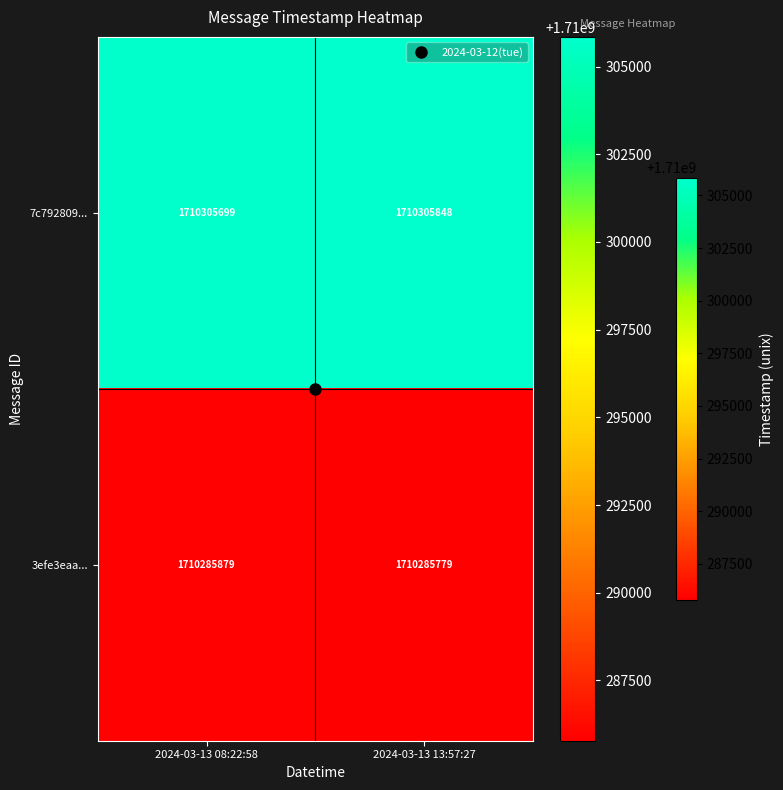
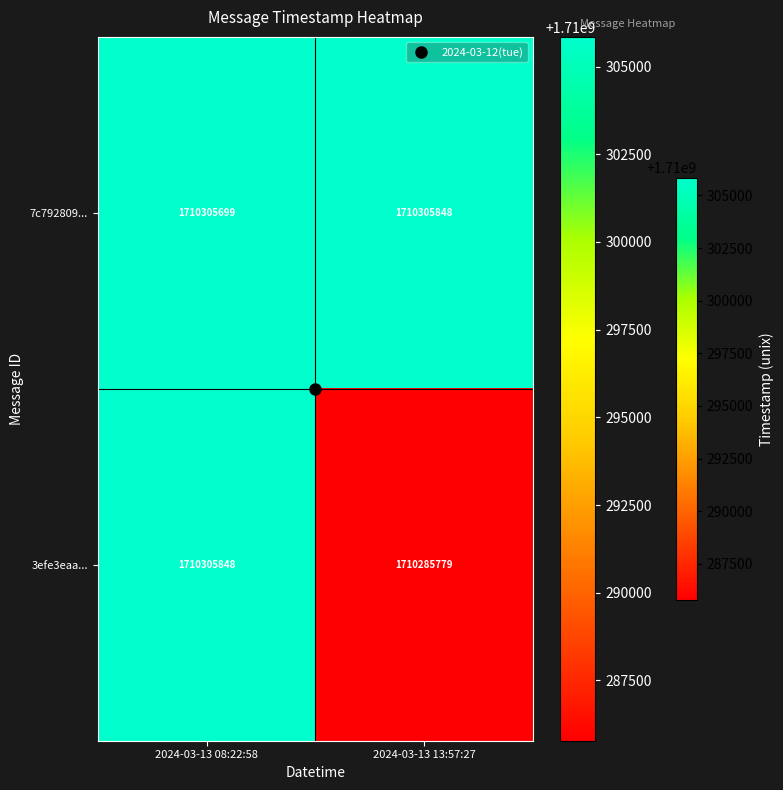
3efe3eaa..., 2024-03-13 08:22:58: 1710285879 -> 1710305848
